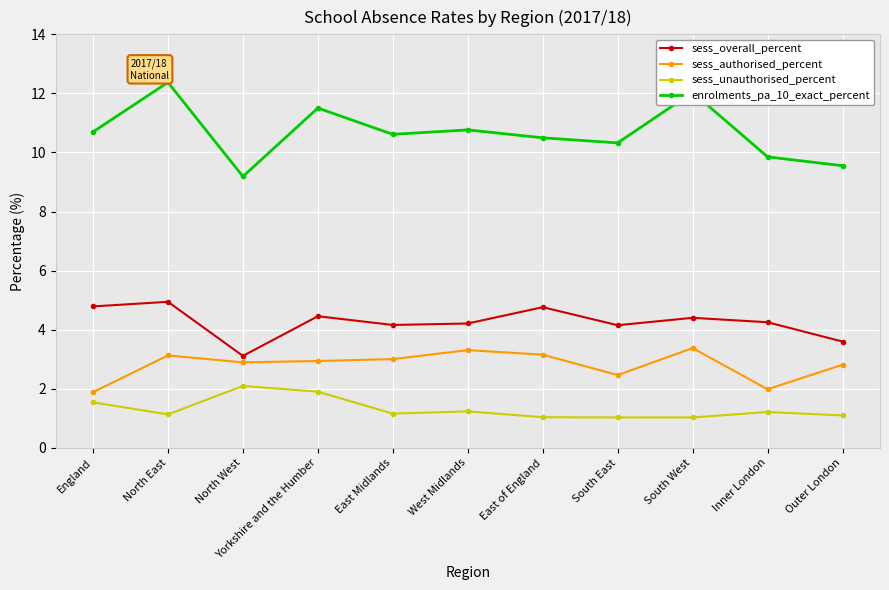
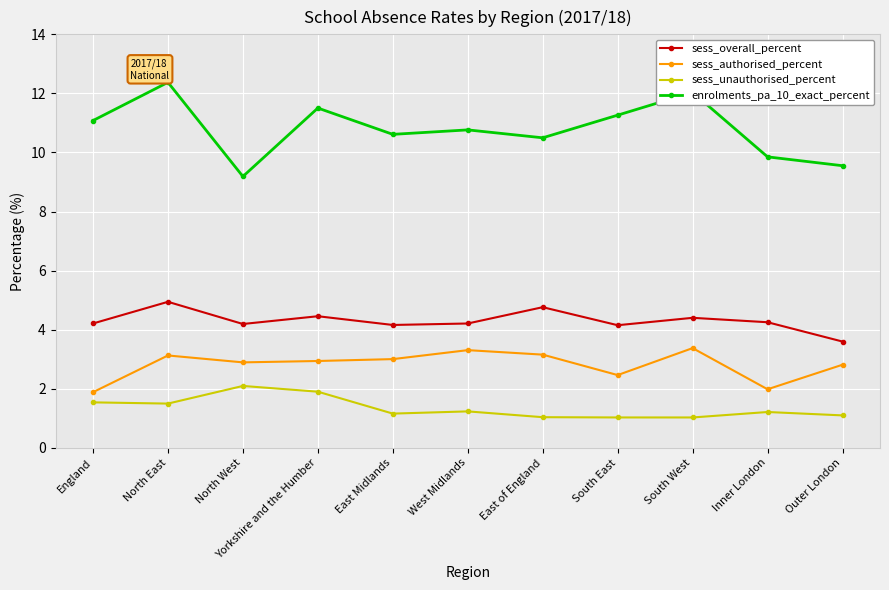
sess_overall_percent, England: 4.8 -> 4.2
enrolments_pa_10_exact_percent, England: 10.7 -> 11.1
sess_unauthorised_percent, North East: 1.1 -> 1.5
sess_overall_percent, North West: 3.1 -> 4.2
enrolments_pa_10_exact_percent, South East: 10.3 -> 11.3
